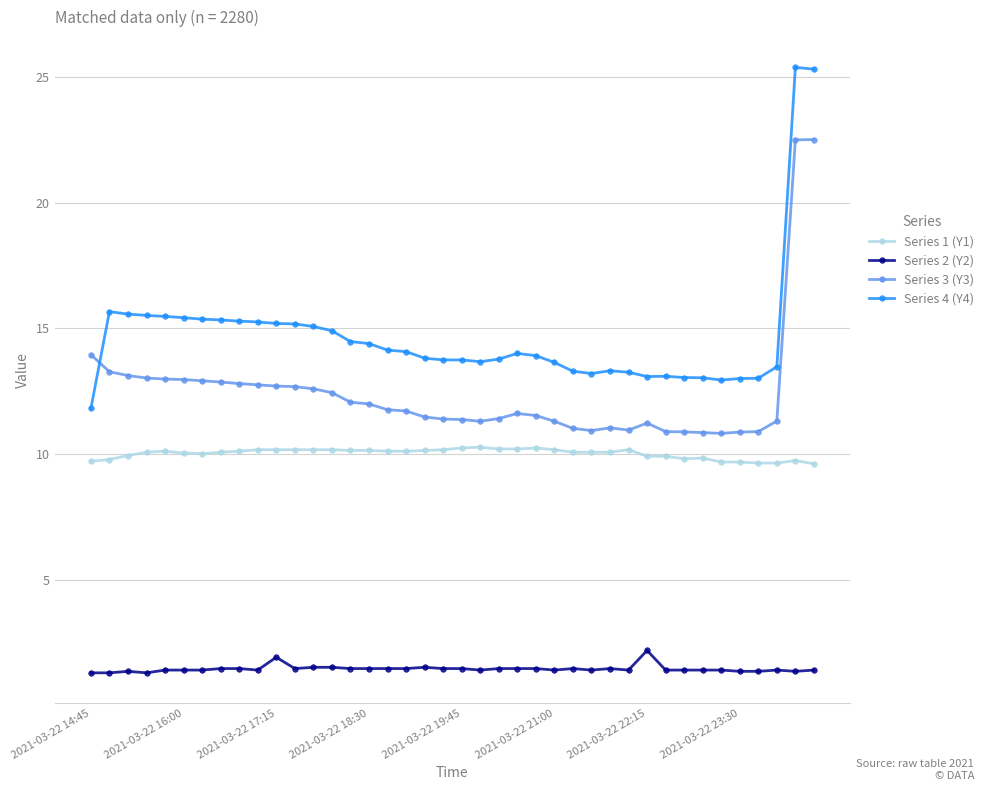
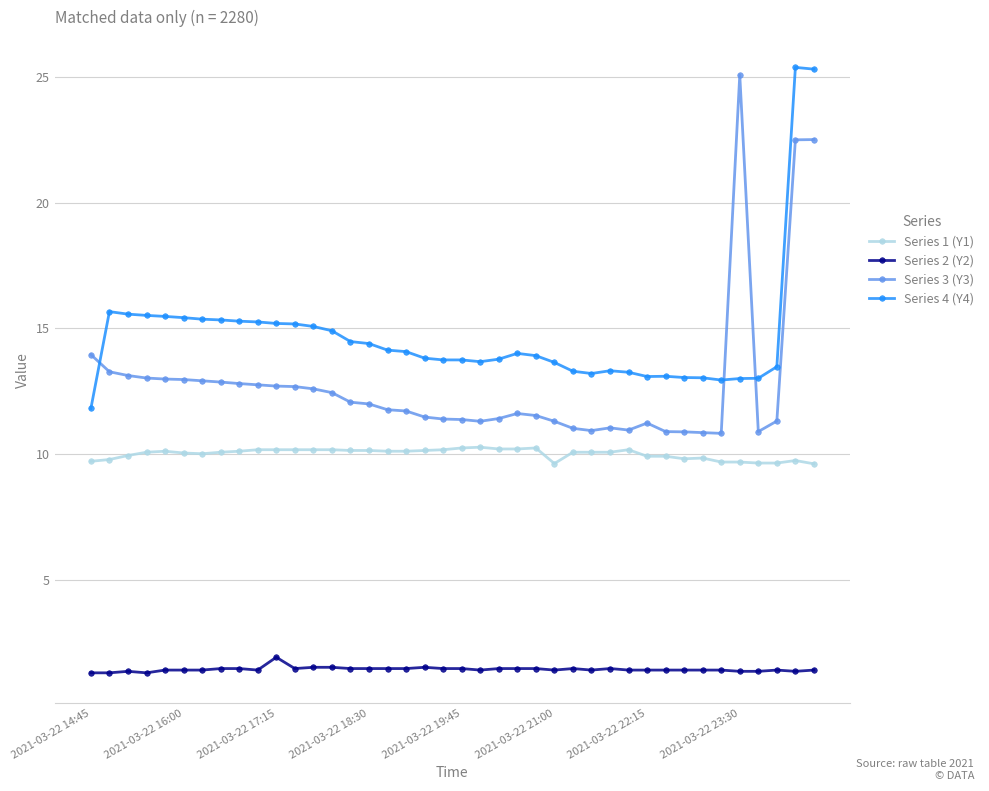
Series 1 (Y1), 2021-03-22 21:00: 10.2 -> 9.6
Series 2 (Y2), 2021-03-22 22:15: 2.2 -> 1.4
Series 3 (Y3), 2021-03-22 23:30: 10.9 -> 25.1
